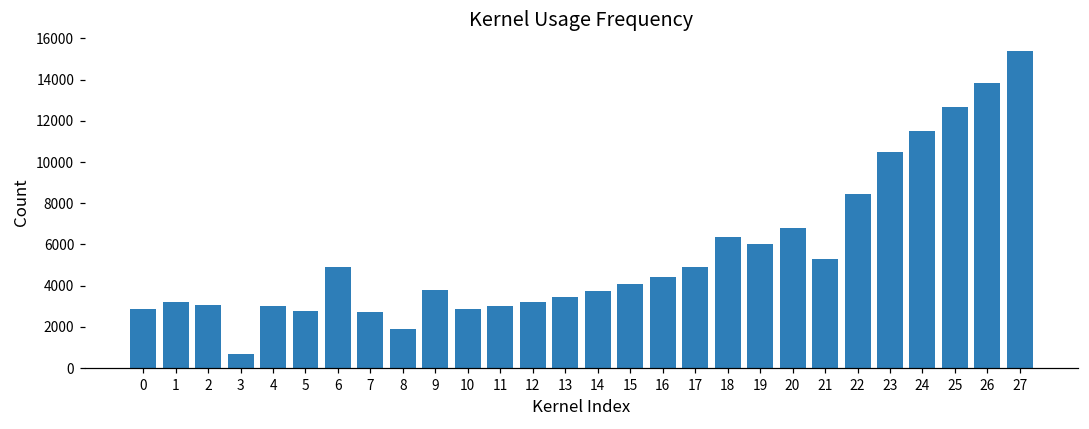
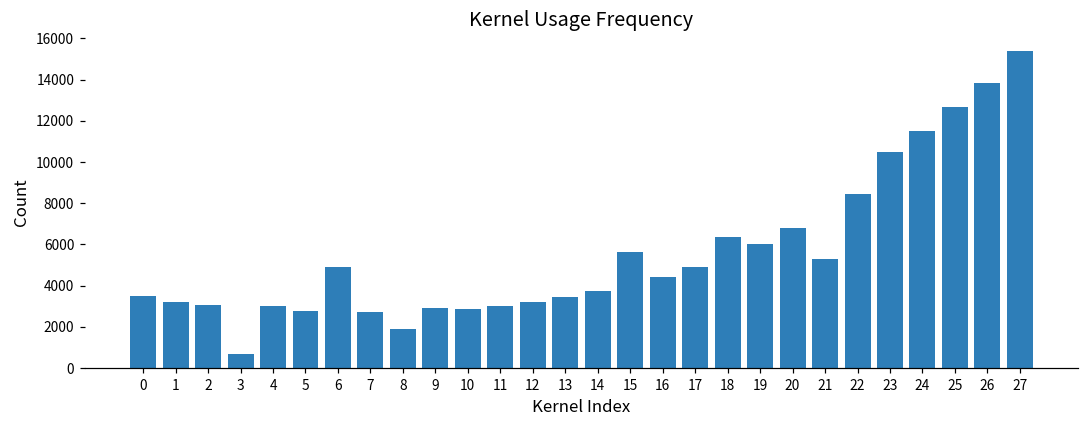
0: 2900 -> 3500
9: 3800 -> 2900
15: 4100 -> 5600
